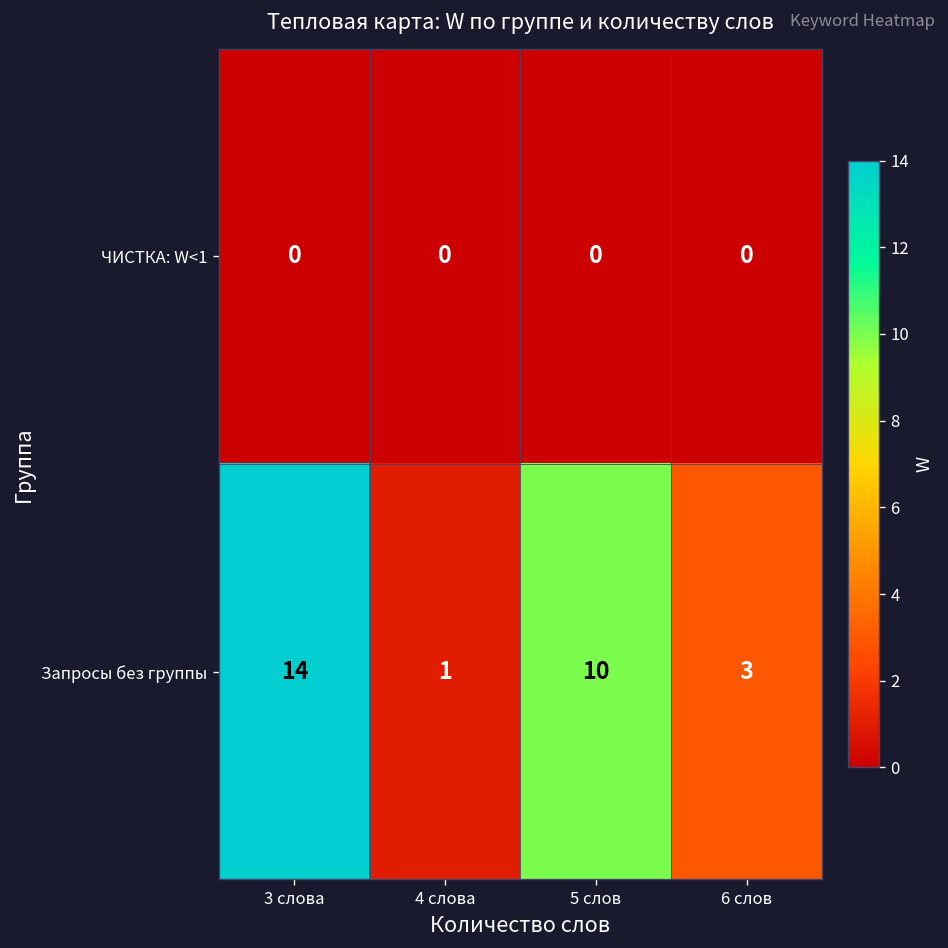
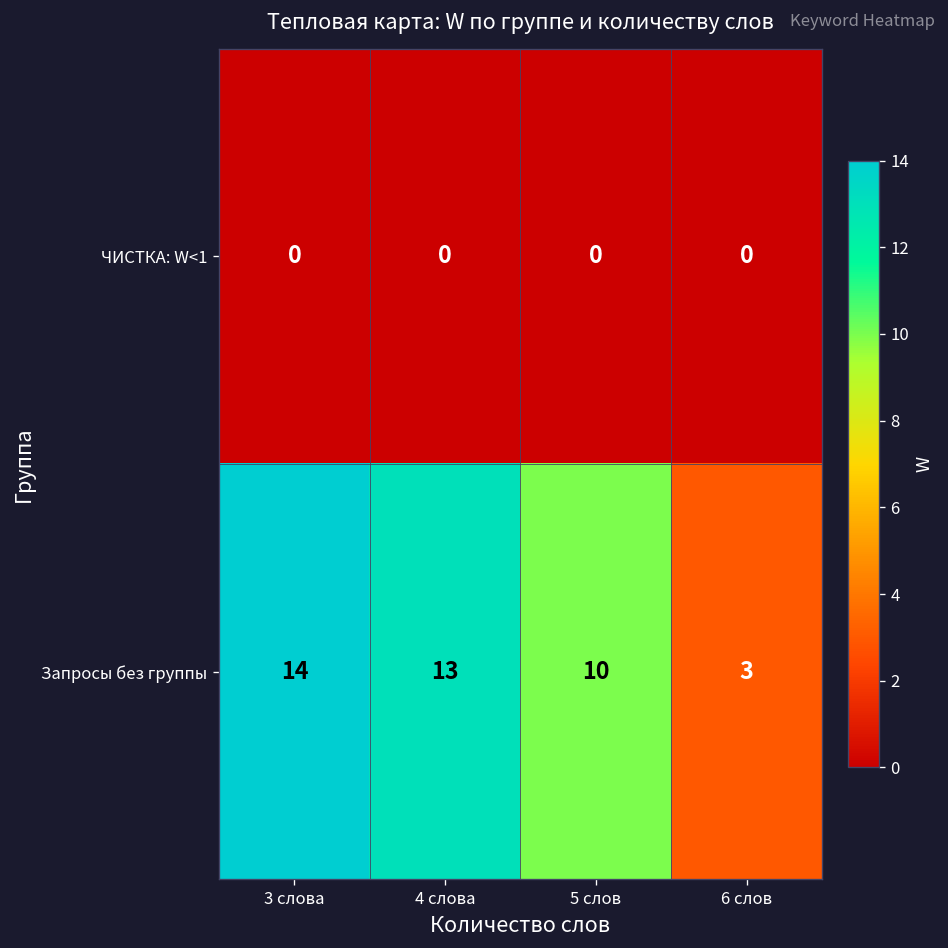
Запросы без группы, 4 слова: 1 -> 13
